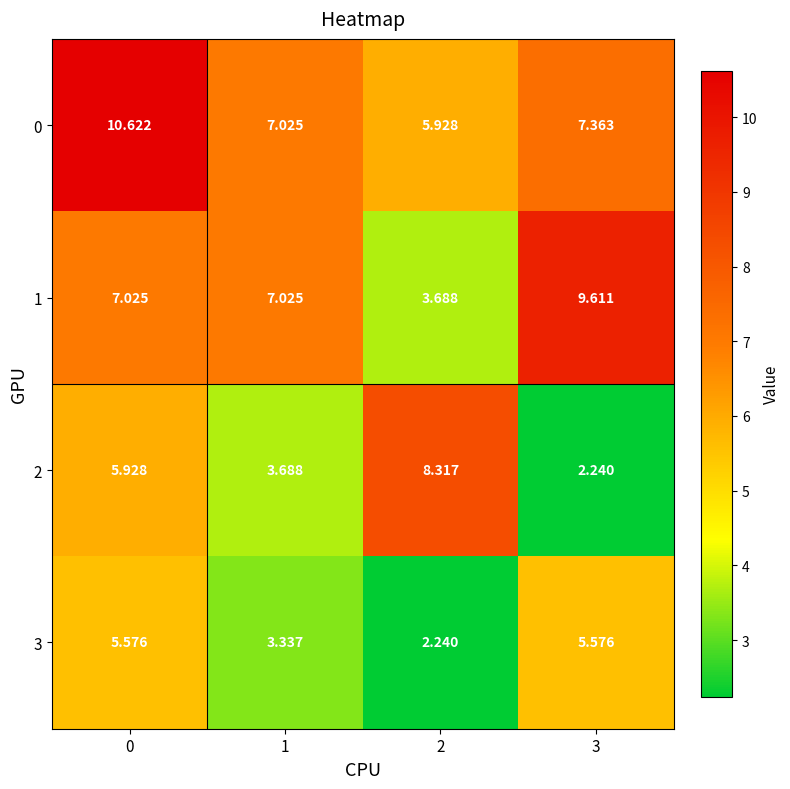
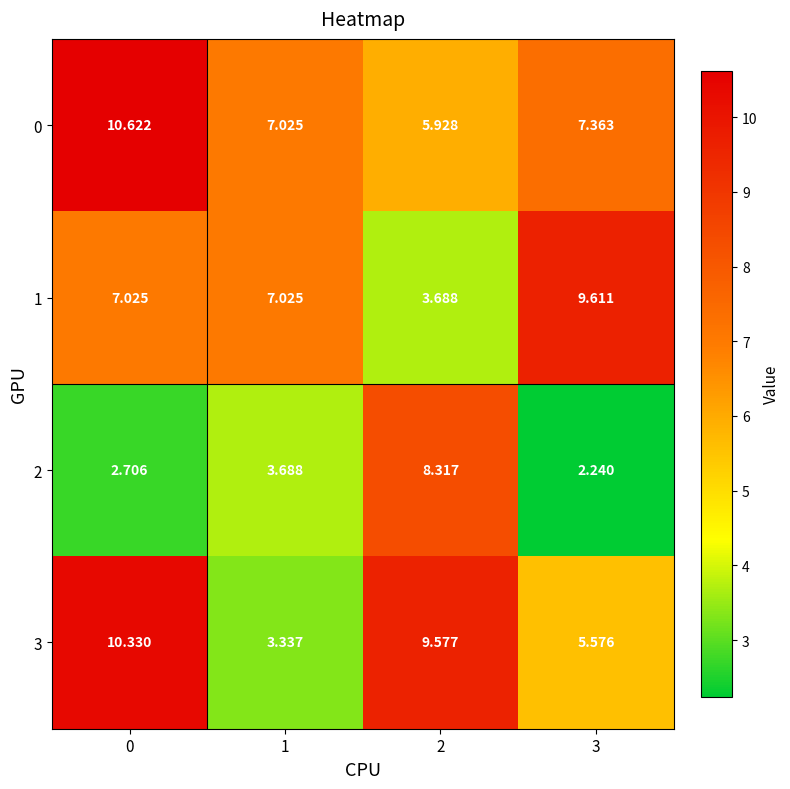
2, 0: 5.928 -> 2.706
3, 0: 5.576 -> 10.330
3, 2: 2.240 -> 9.577
